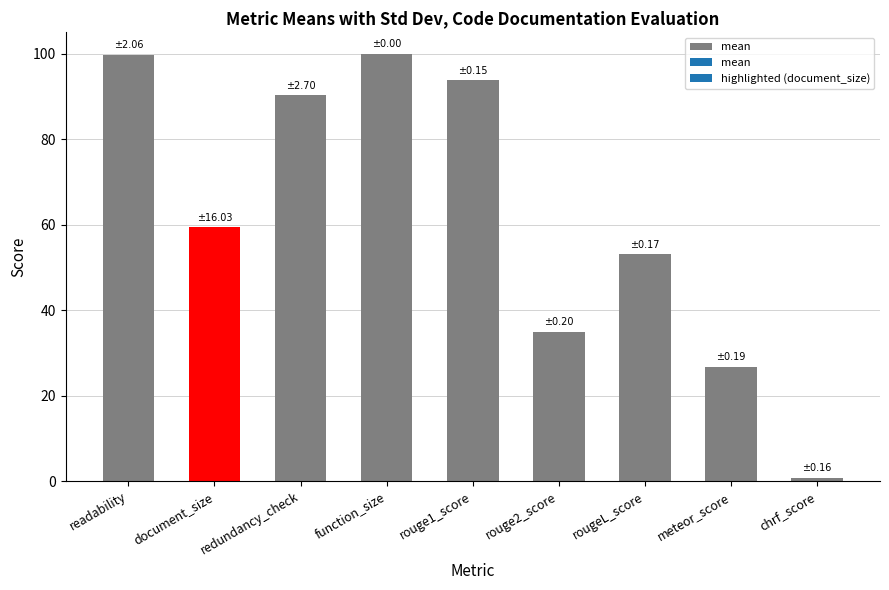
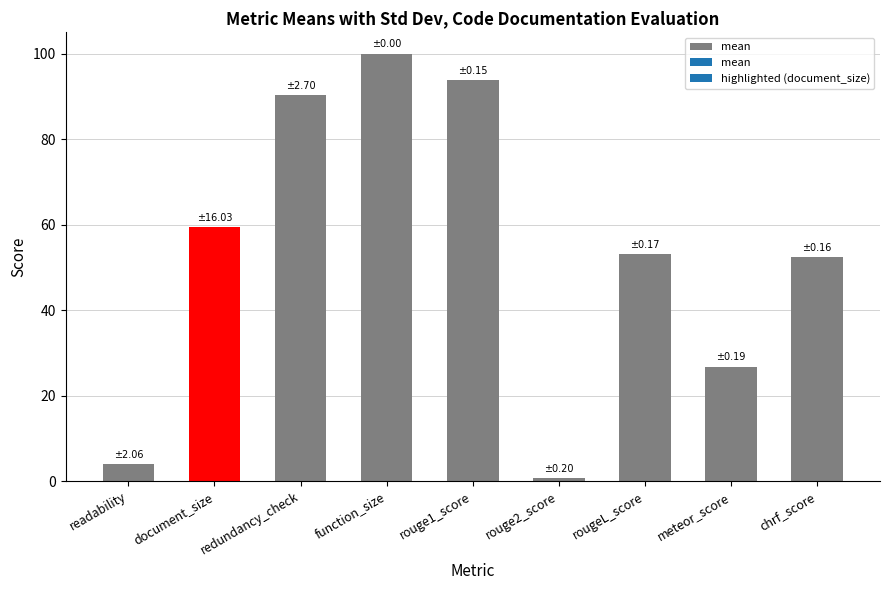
readability: 100 -> 4
rouge2_score: 35 -> 1
chrf_score: 1 -> 52
